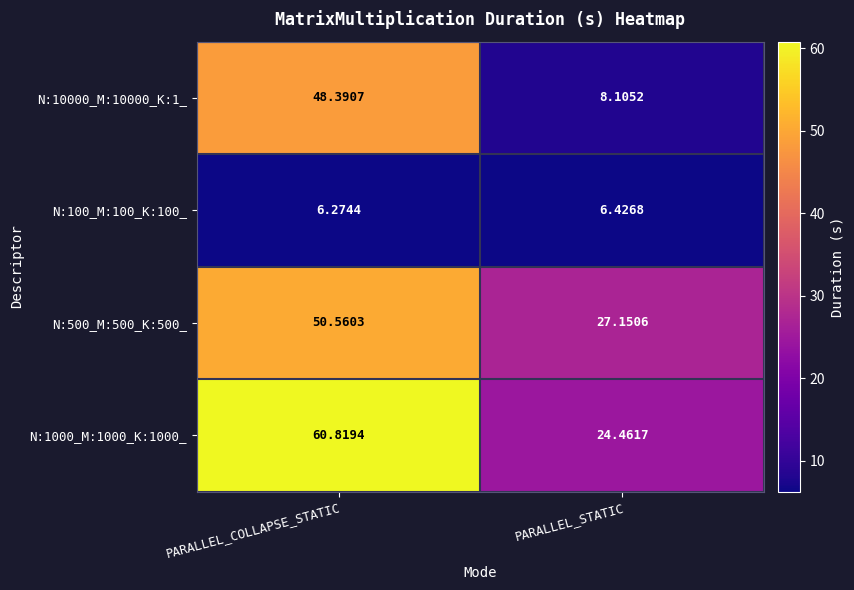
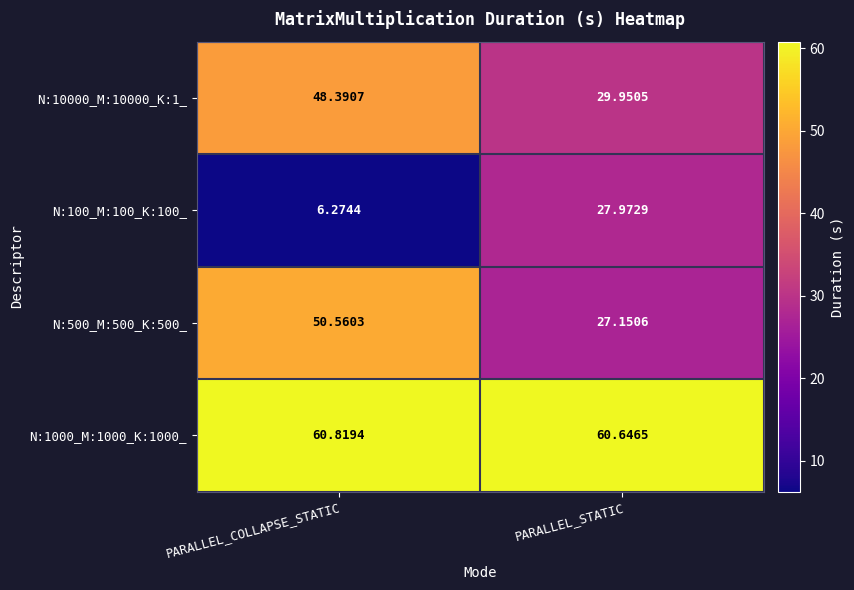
N:10000_M:10000_K:1_, PARALLEL_STATIC: 8.1052 -> 29.9505
N:100_M:100_K:100_, PARALLEL_STATIC: 6.4268 -> 27.9729
N:1000_M:1000_K:1000_, PARALLEL_STATIC: 24.4617 -> 60.6465
